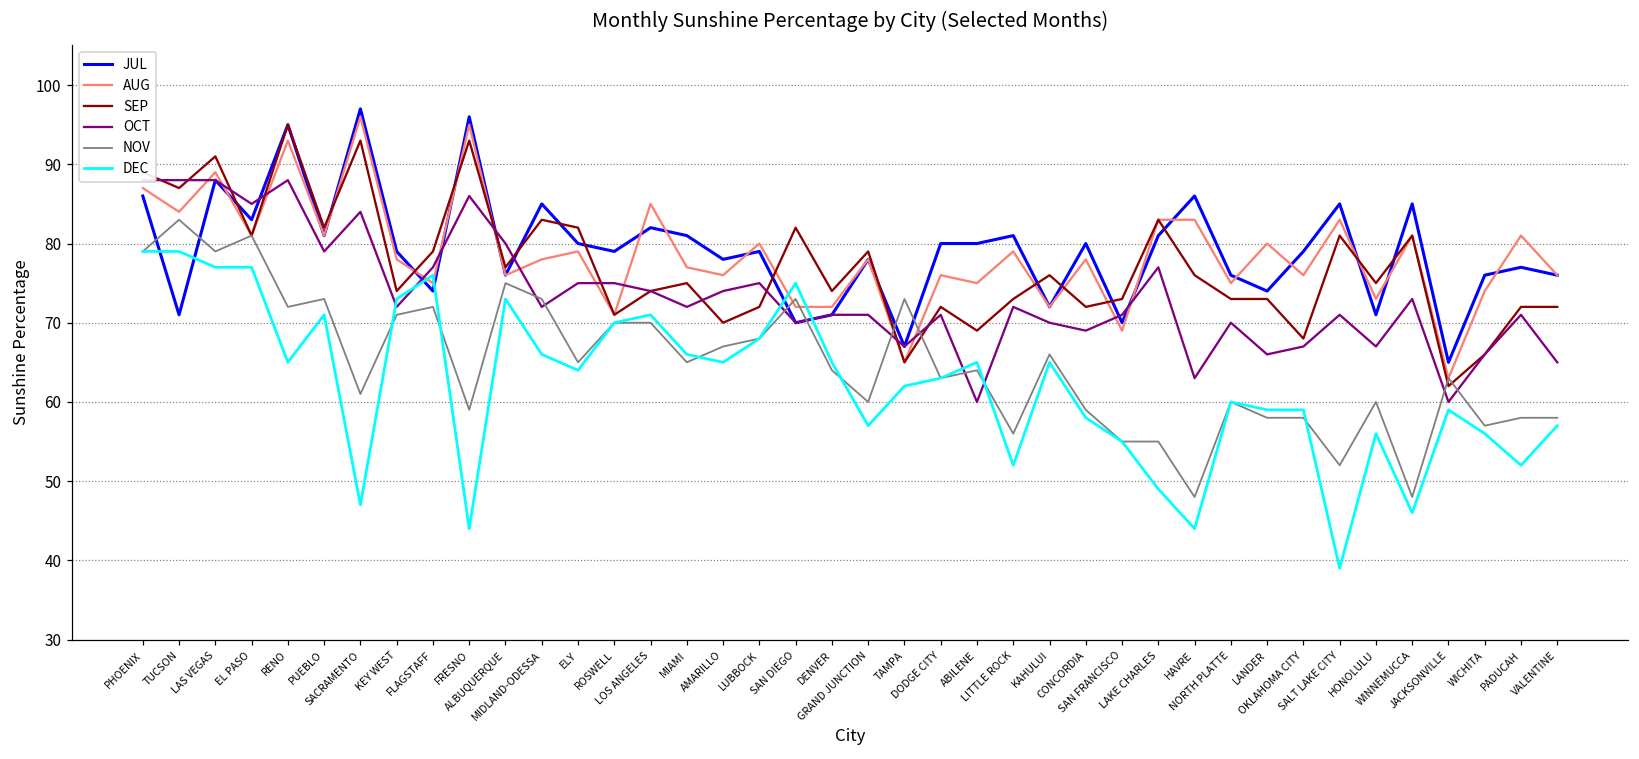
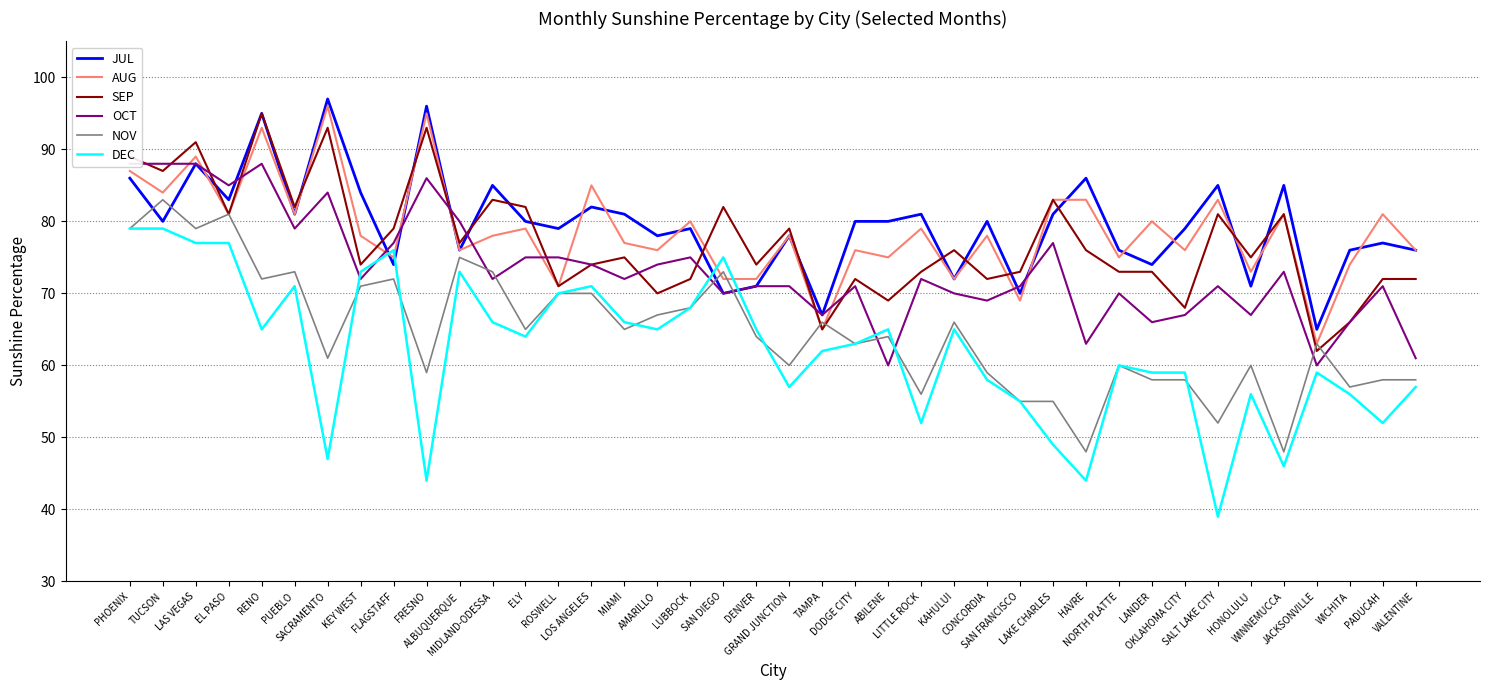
JUL, TUCSON: 71 -> 80
JUL, KEY WEST: 79 -> 84
NOV, TAMPA: 73 -> 66
OCT, VALENTINE: 65 -> 61
